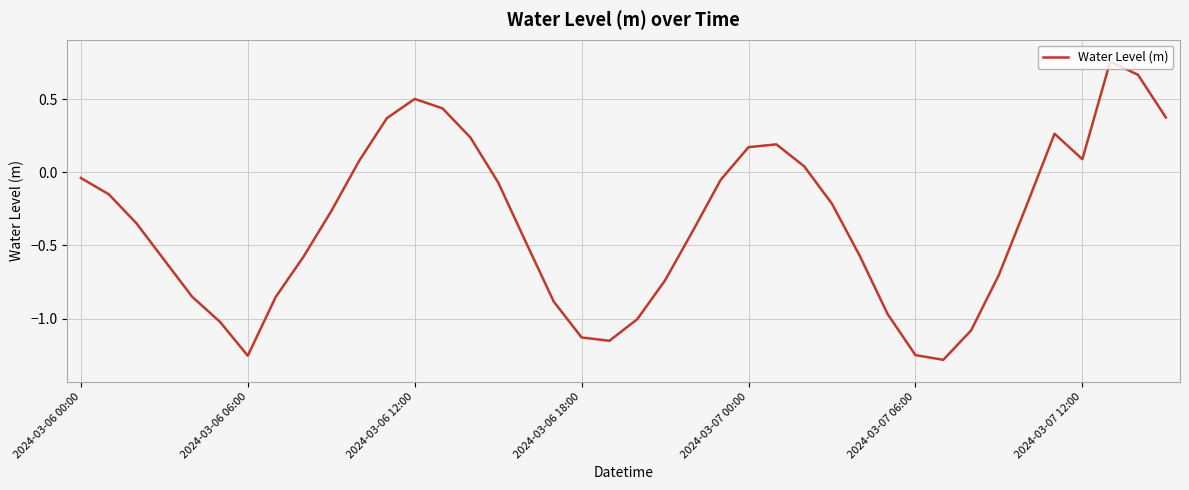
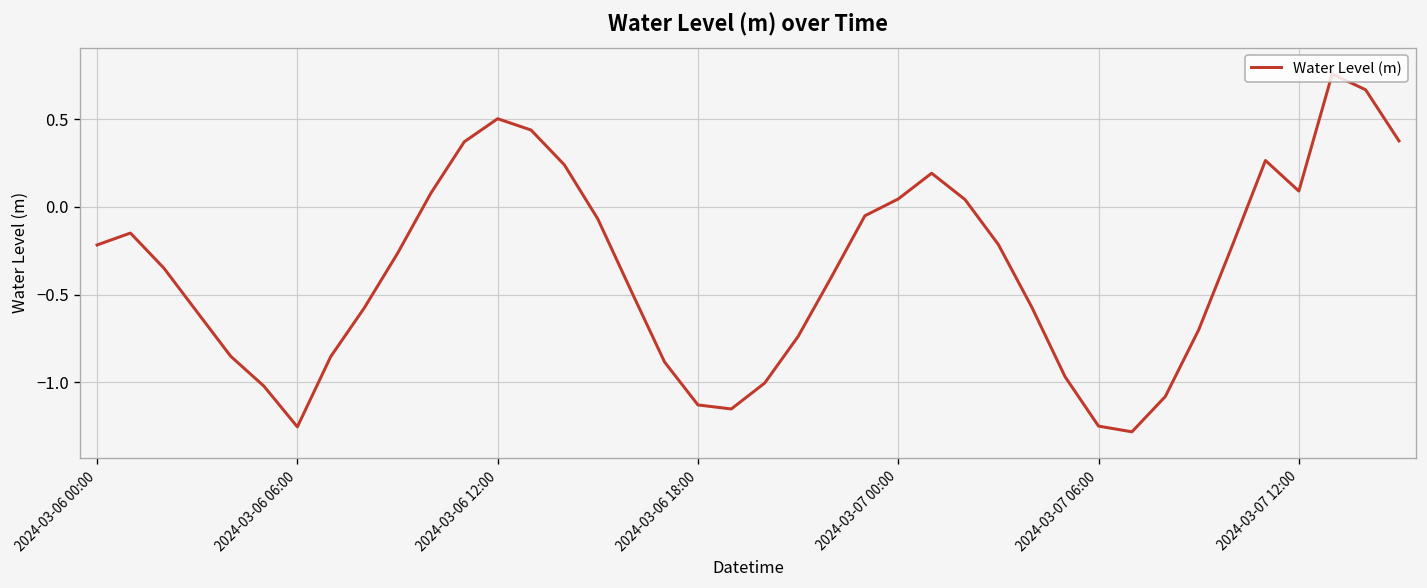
2024-03-06 00:00: -0.04 -> -0.22
2024-03-07 00:00: 0.17 -> 0.04
